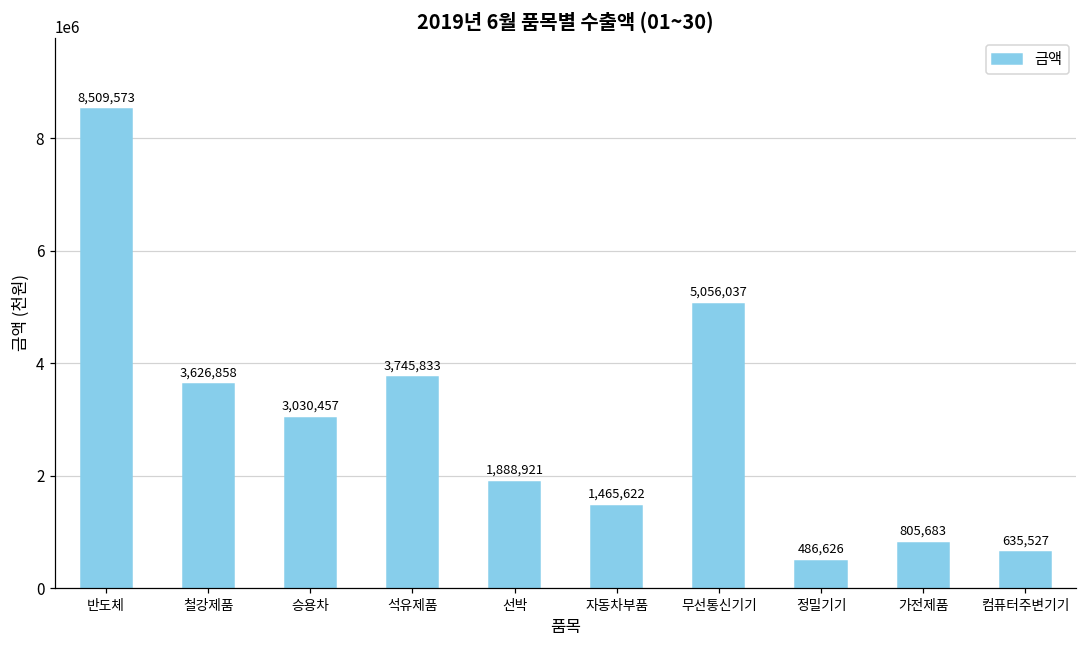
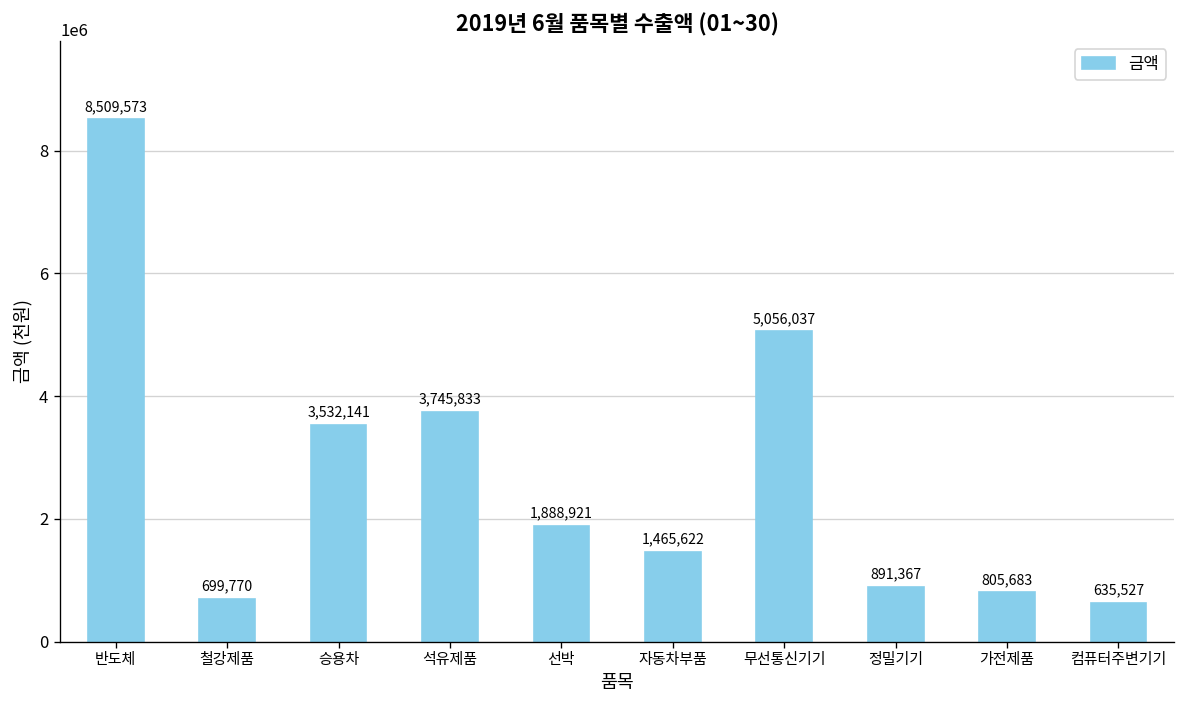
철강제품: 3,626,858 -> 699,770
승용차: 3,030,457 -> 3,532,141
정밀기기: 486,626 -> 891,367
